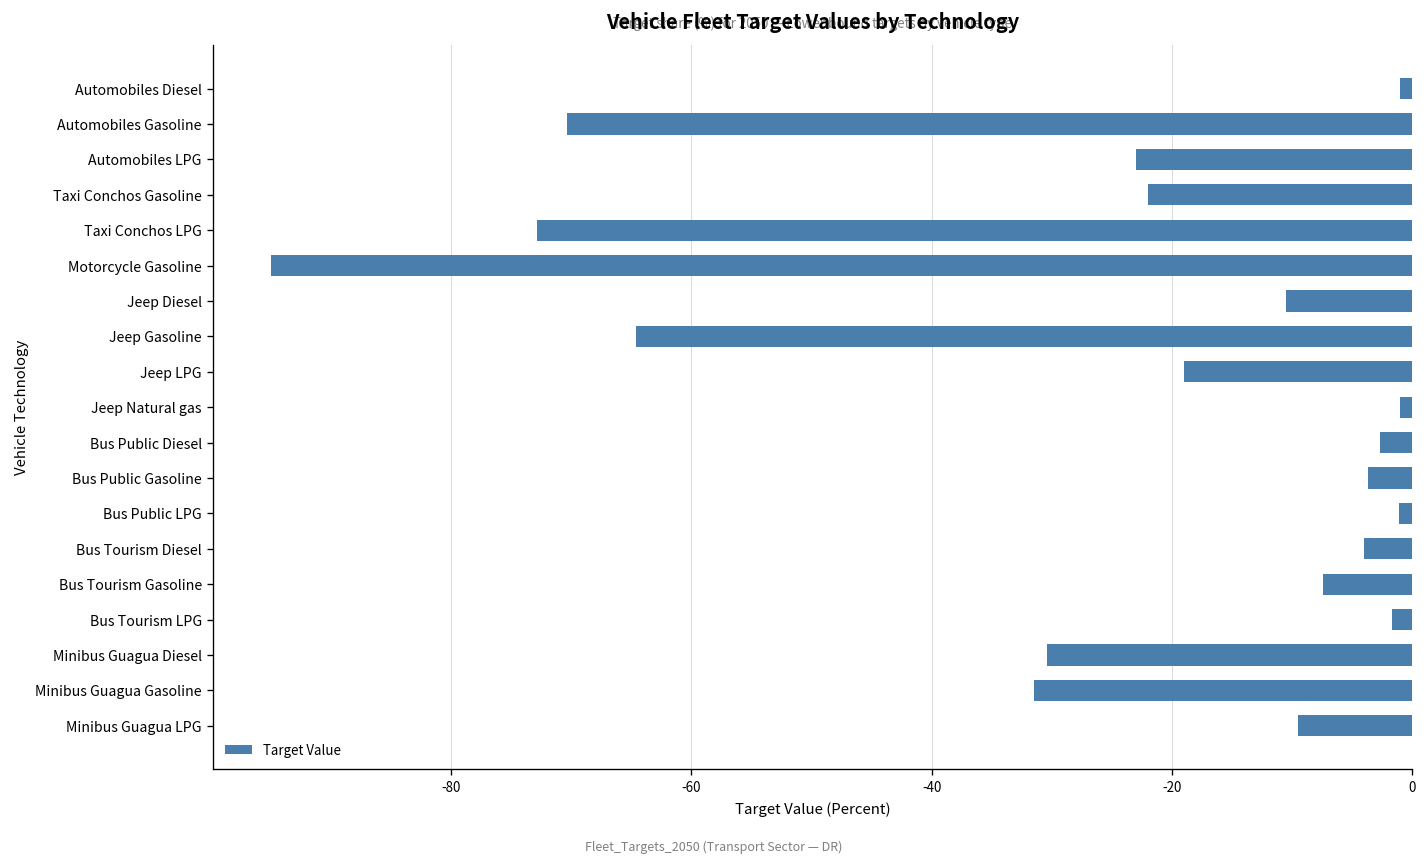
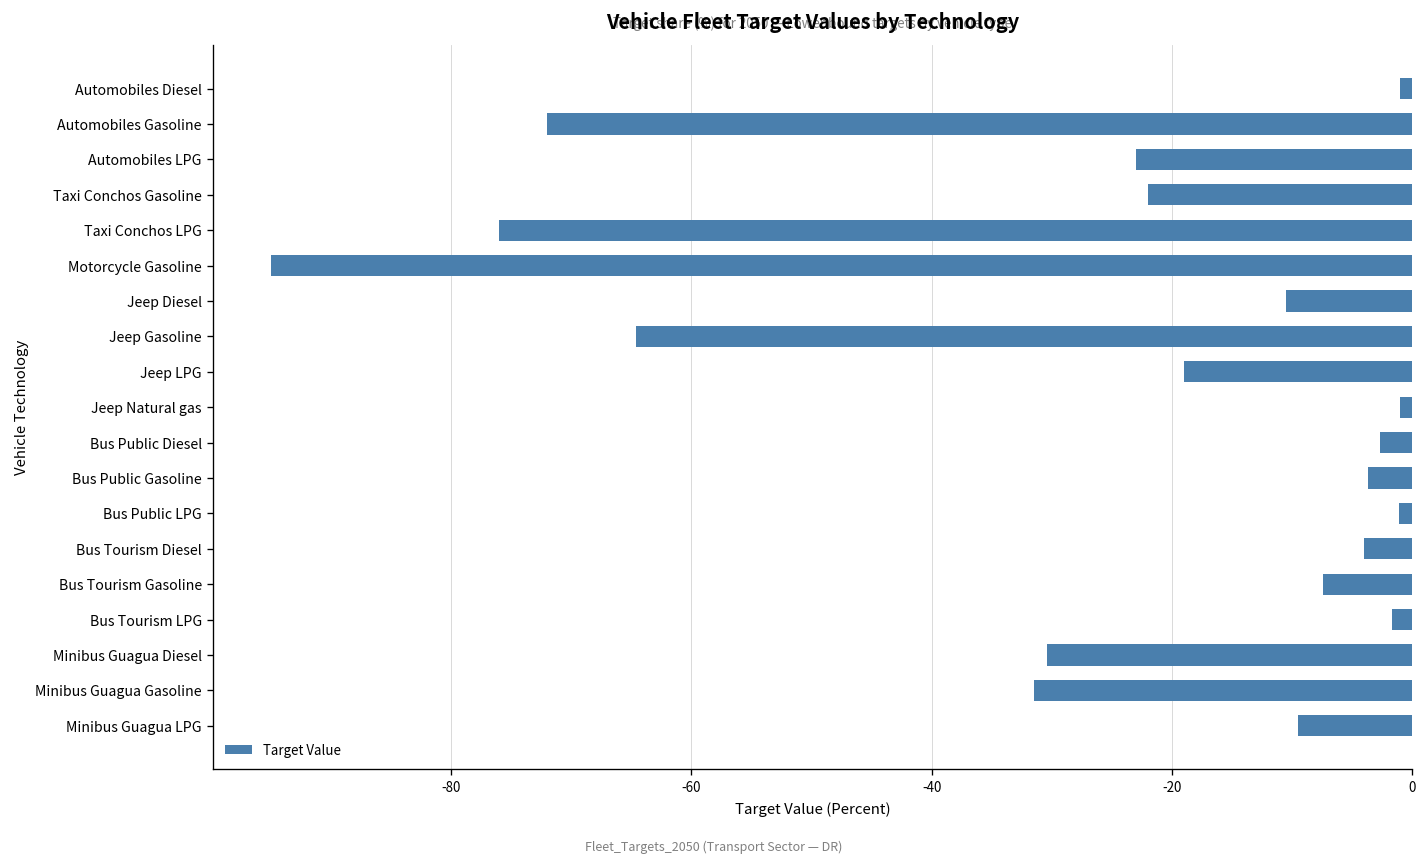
Automobiles Gasoline: -70.3 -> -72.0
Taxi Conchos LPG: -72.8 -> -76.0
